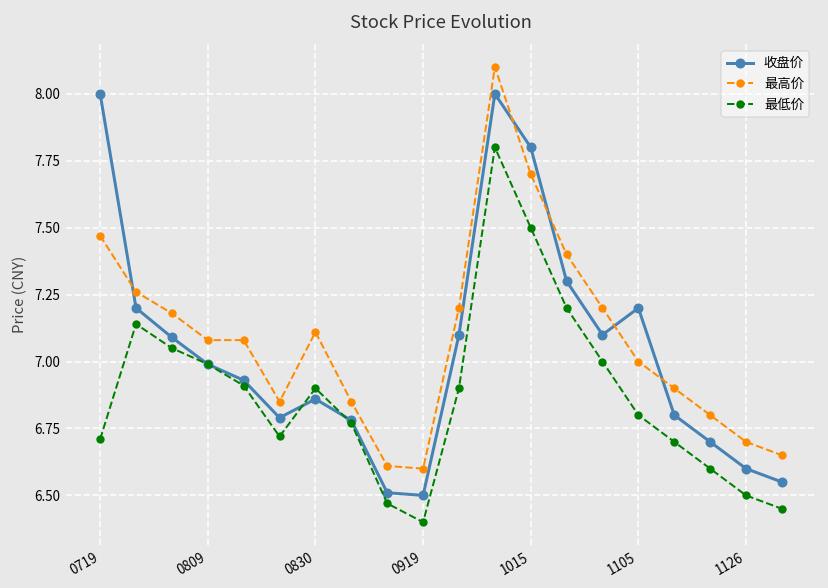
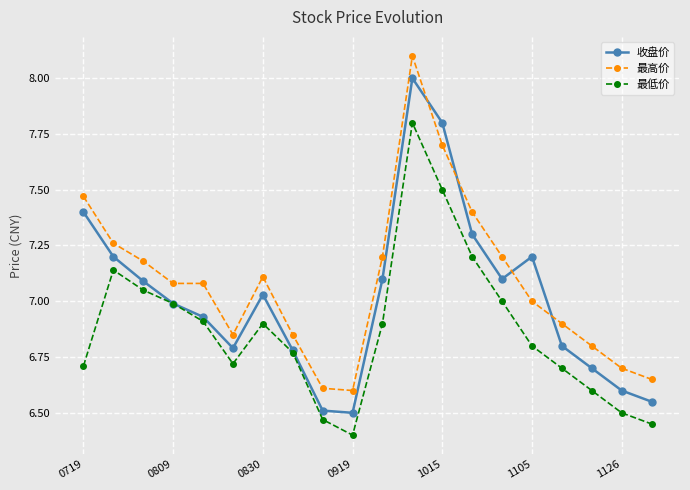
收盘价, 0719: 8.0 -> 7.4
收盘价, 0830: 6.86 -> 7.03
